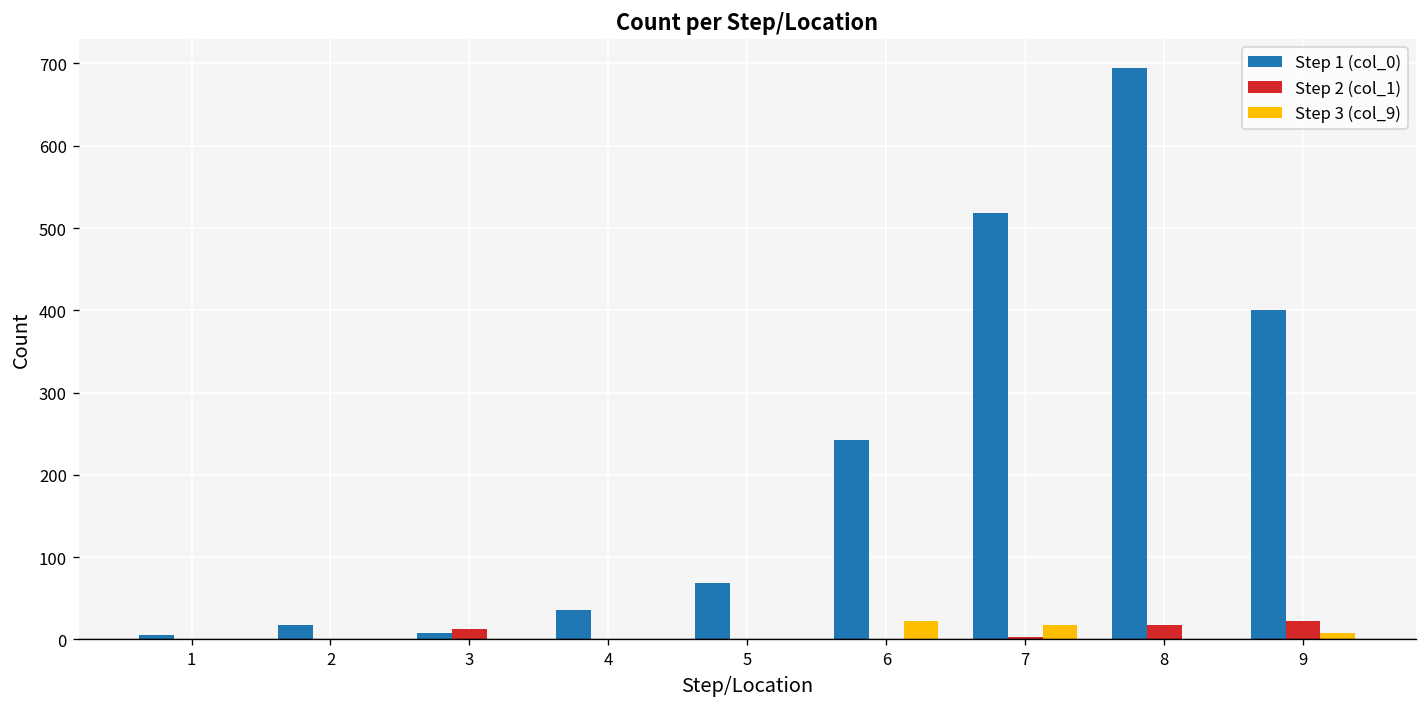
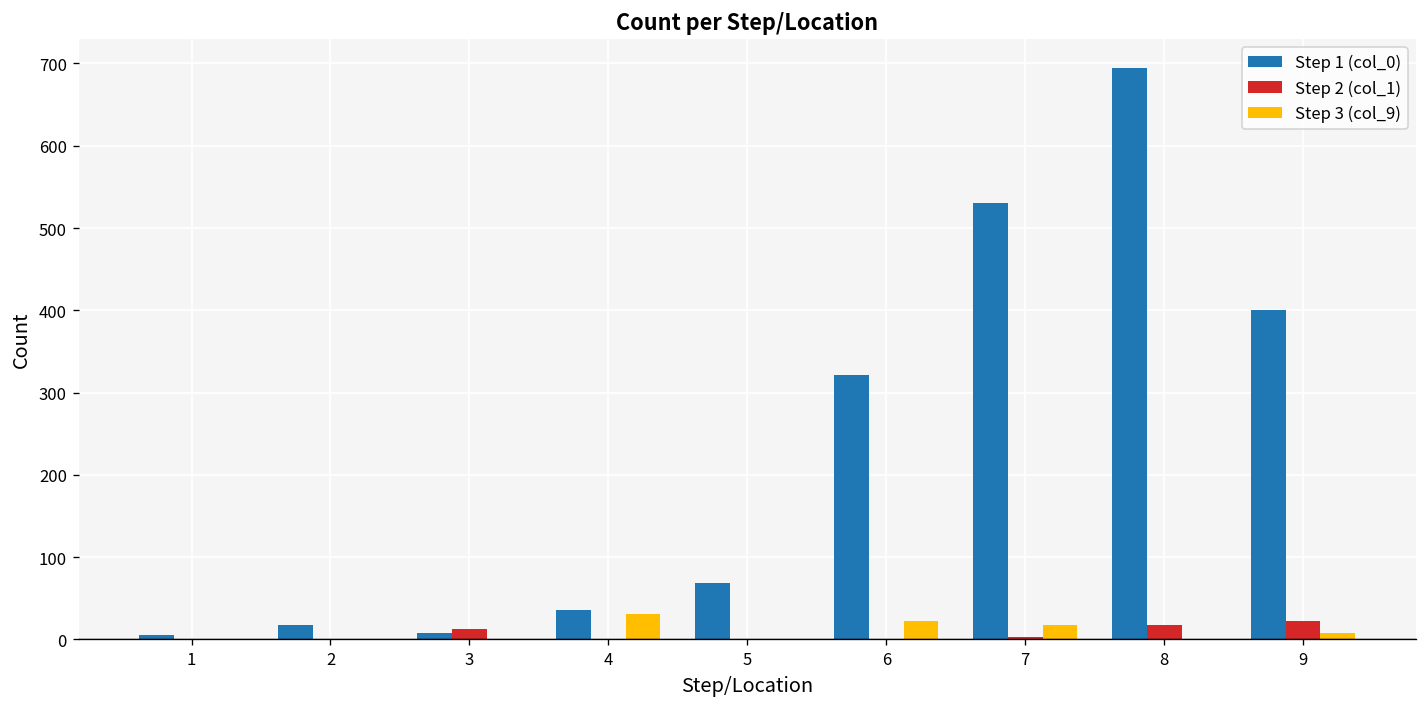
Step 3 (col_9), 4: 0 -> 30
Step 1 (col_0), 6: 240 -> 320
Step 1 (col_0), 7: 520 -> 530
